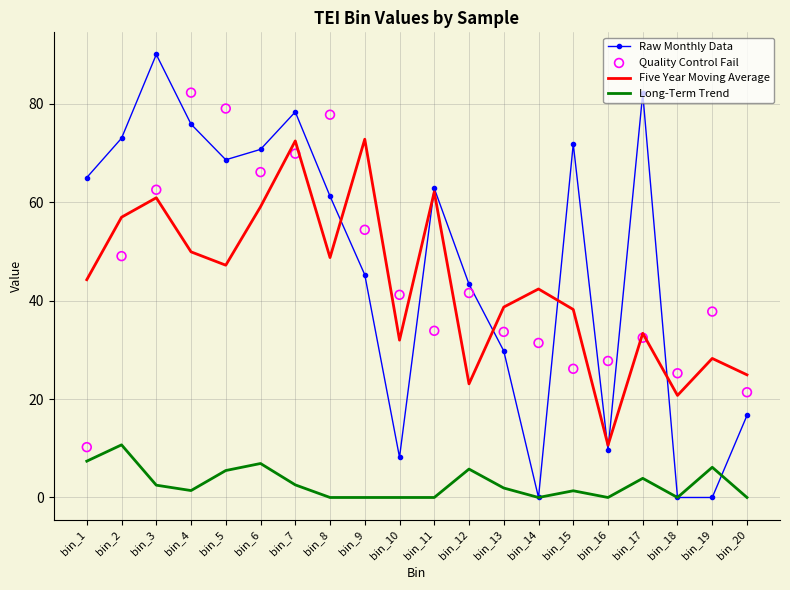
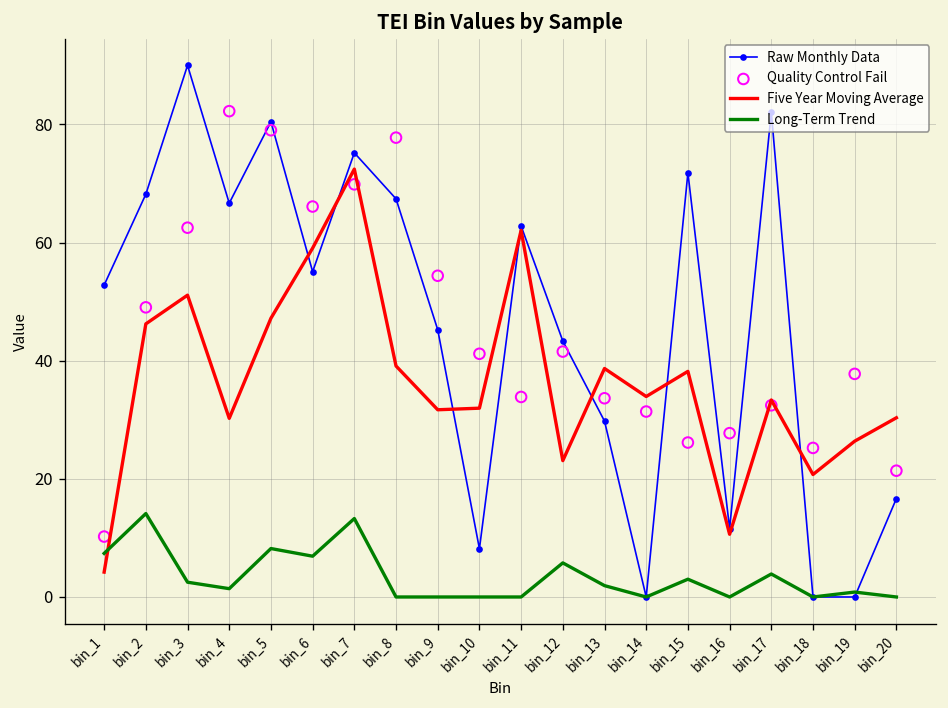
Raw Monthly Data, bin_1: 65 -> 53
Five Year Moving Average, bin_1: 44 -> 4
Raw Monthly Data, bin_2: 73 -> 68
Five Year Moving Average, bin_2: 57 -> 46
Long-Term Trend, bin_2: 11 -> 14
Five Year Moving Average, bin_3: 61 -> 51
Raw Monthly Data, bin_4: 76 -> 67
Five Year Moving Average, bin_4: 50 -> 30
Raw Monthly Data, bin_5: 69 -> 80
Long-Term Trend, bin_5: 5 -> 8
Raw Monthly Data, bin_6: 71 -> 55
Raw Monthly Data, bin_7: 78 -> 75
Long-Term Trend, bin_7: 3 -> 13
Raw Monthly Data, bin_8: 61 -> 67
Five Year Moving Average, bin_8: 49 -> 39
Five Year Moving Average, bin_9: 73 -> 32
Five Year Moving Average, bin_14: 42 -> 34
Long-Term Trend, bin_15: 1 -> 3
Raw Monthly Data, bin_16: 10 -> 12
Five Year Moving Average, bin_19: 28 -> 26
Long-Term Trend, bin_19: 6 -> 1
Five Year Moving Average, bin_20: 25 -> 30
